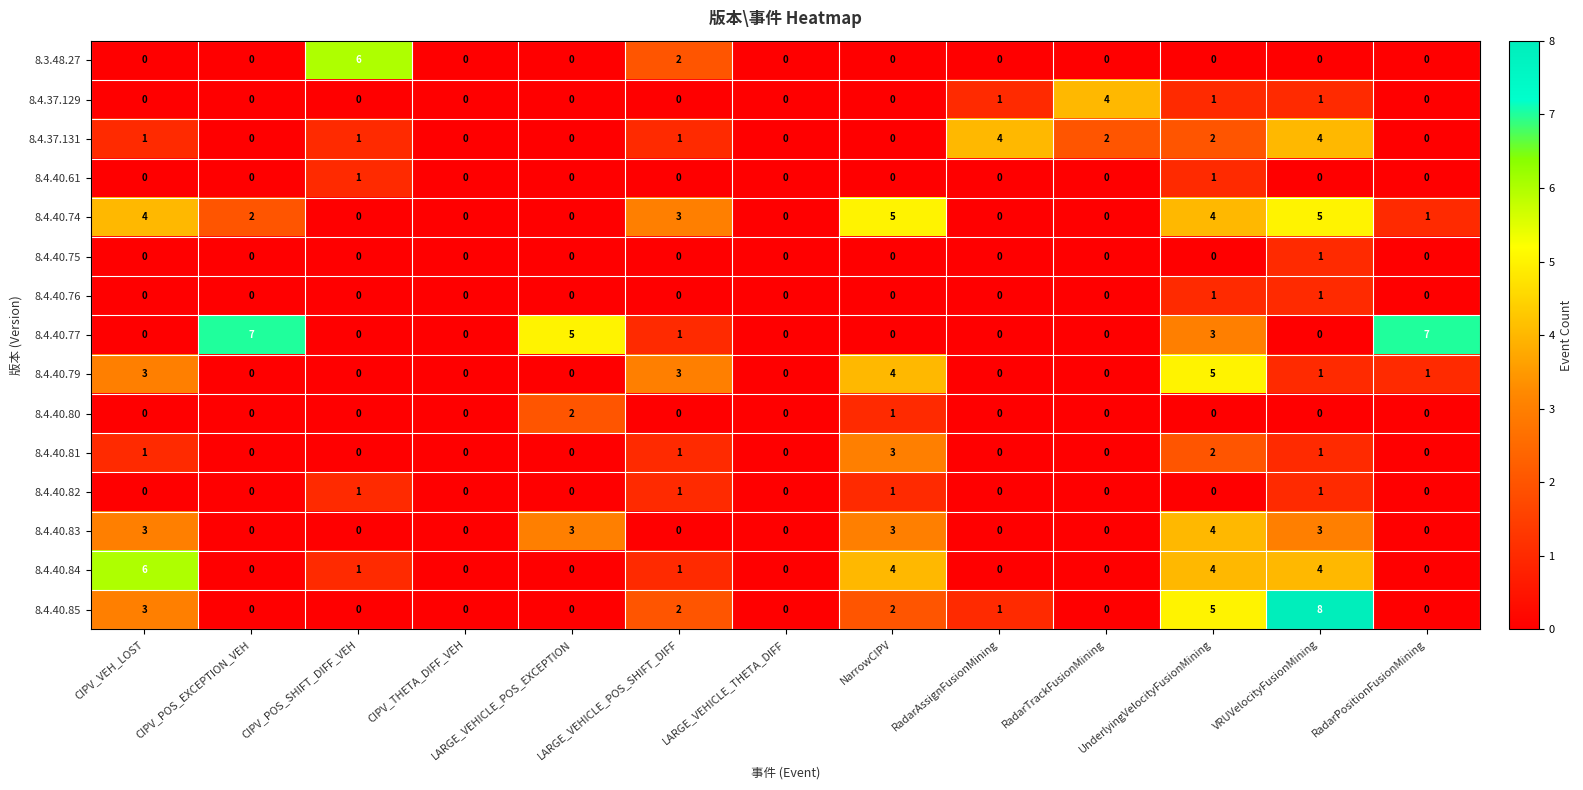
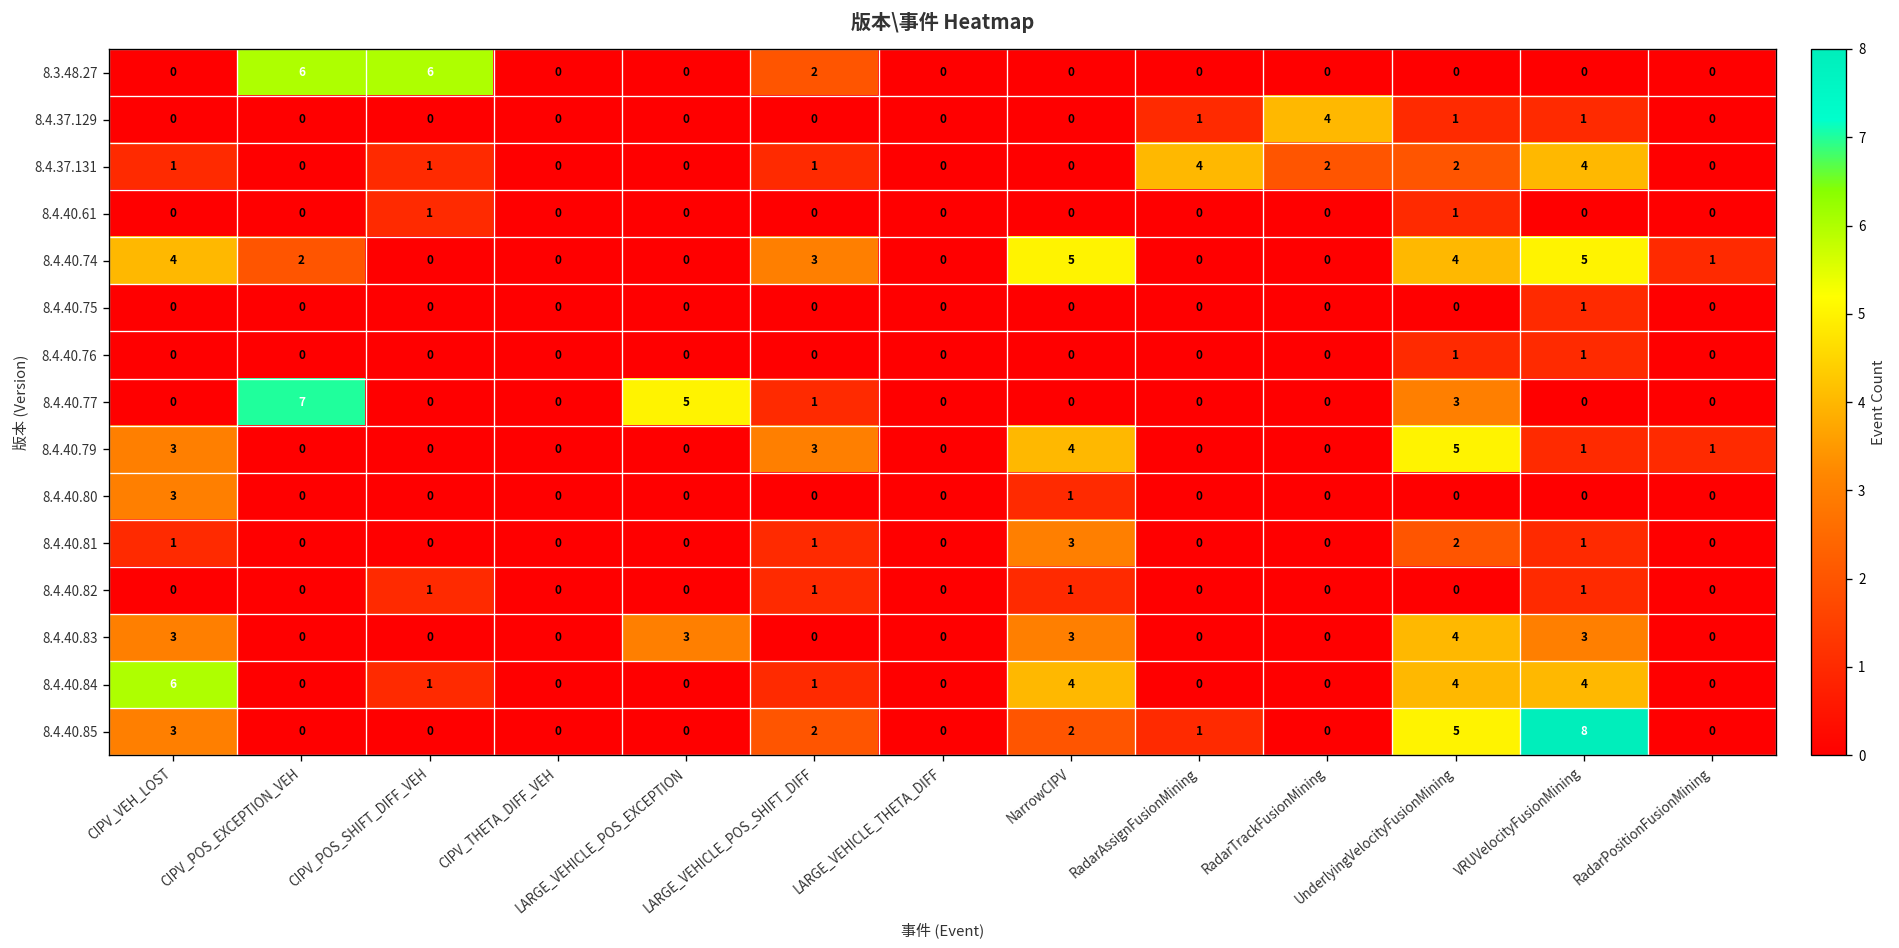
8.3.48.27, CIPV_POS_EXCEPTION_VEH: 0 -> 6
8.4.40.77, RadarPositionFusionMining: 7 -> 0
8.4.40.80, CIPV_VEH_LOST: 0 -> 3
8.4.40.80, LARGE_VEHICLE_POS_EXCEPTION: 2 -> 0
